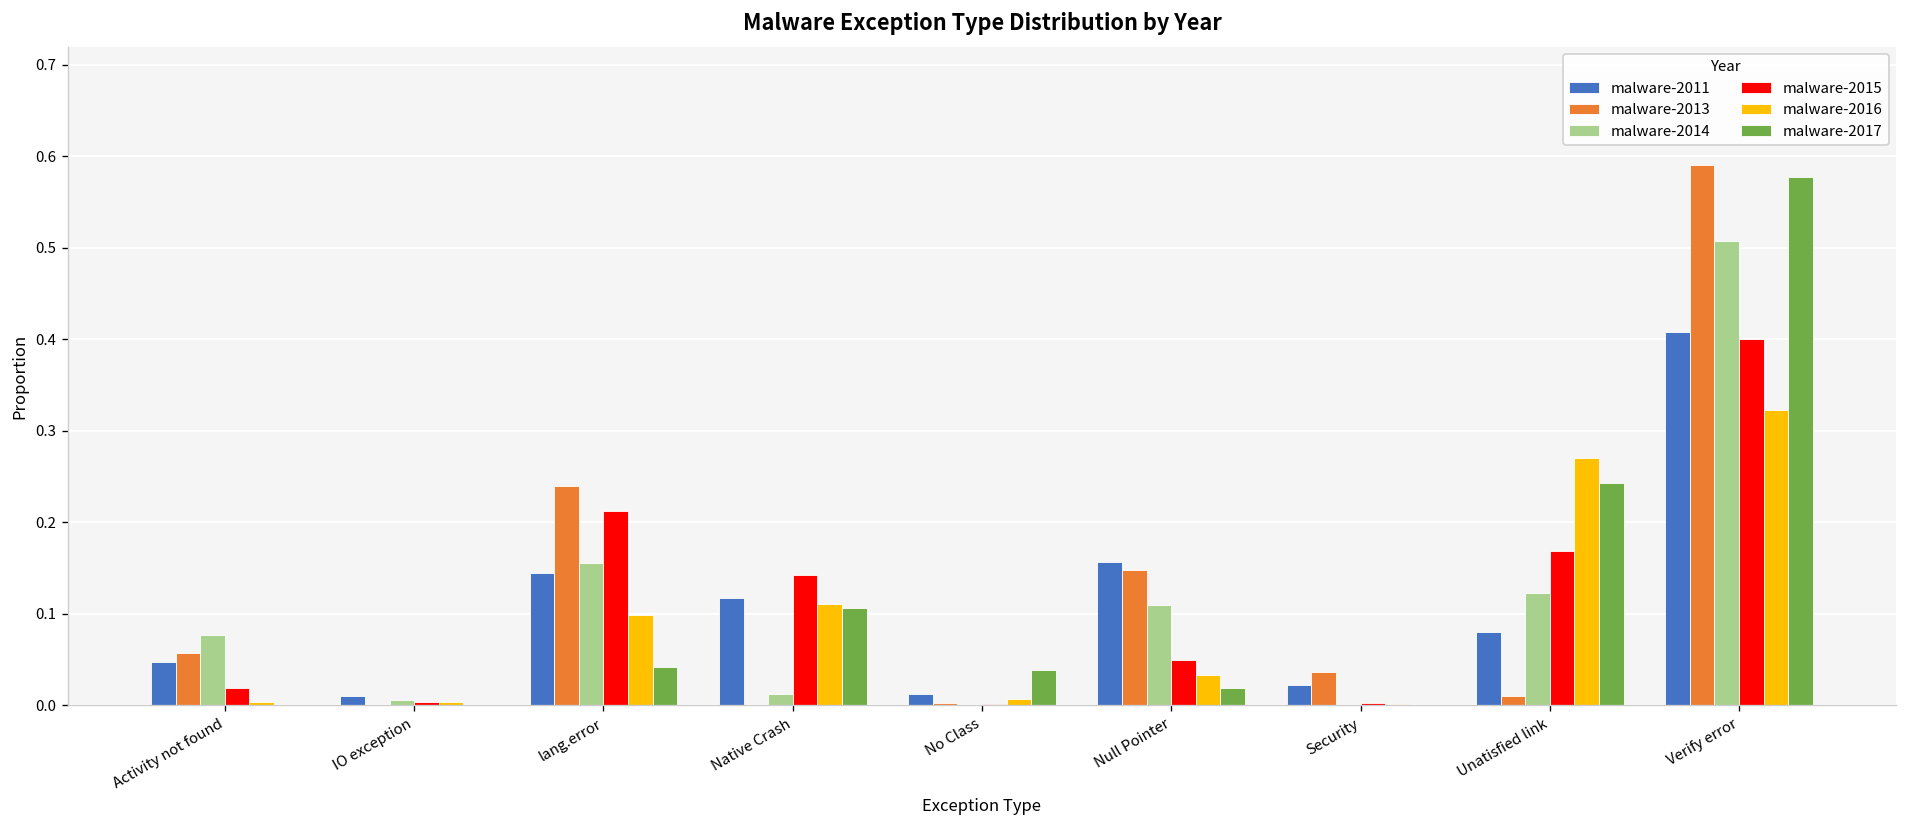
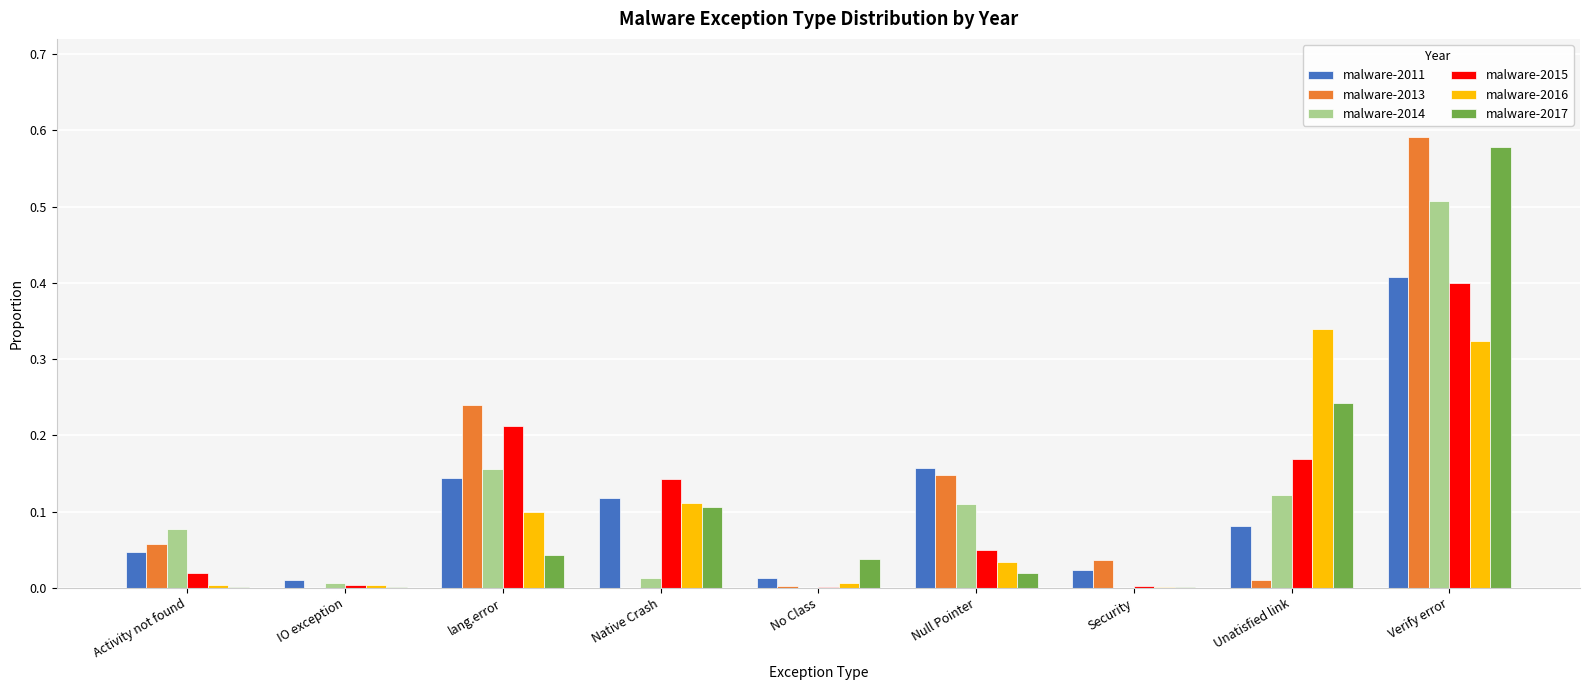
malware-2016, Unatisfied link: 0.27 -> 0.34
